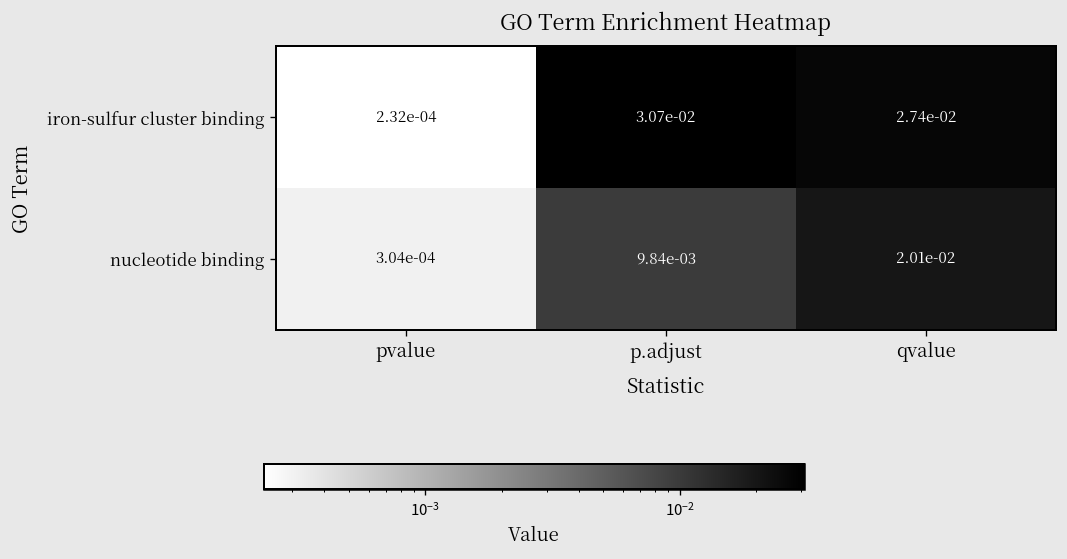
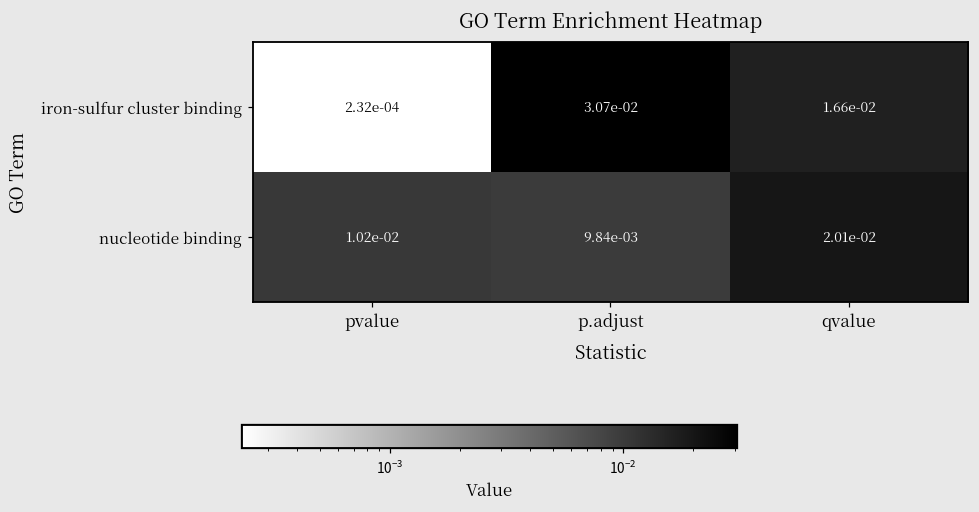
iron-sulfur cluster binding, qvalue: 2.74e-02 -> 1.66e-02
nucleotide binding, pvalue: 3.04e-04 -> 1.02e-02
